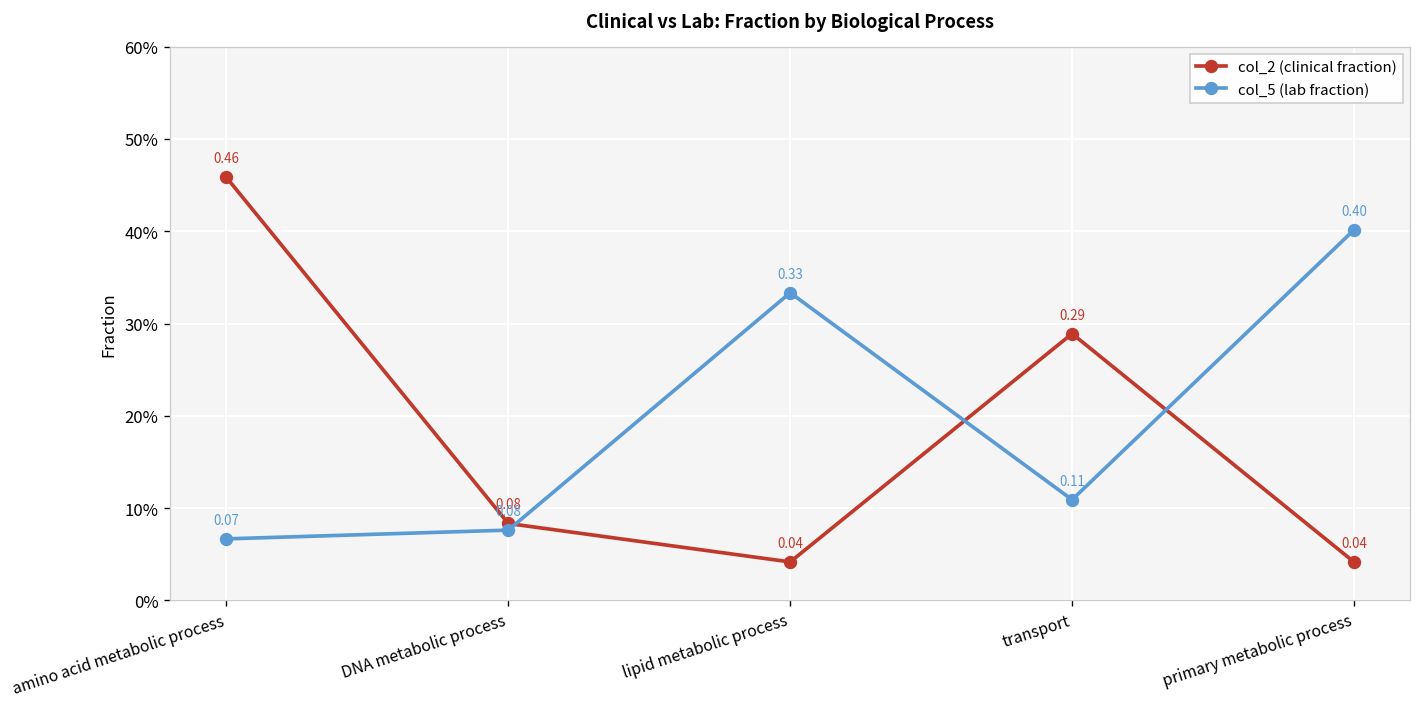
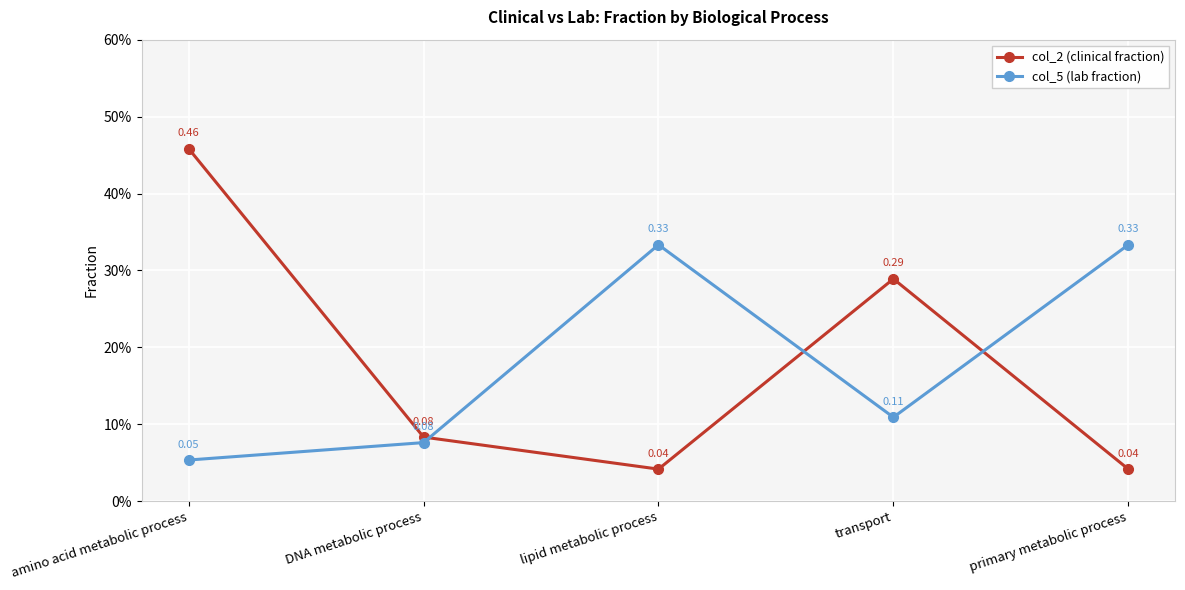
col_5 (lab fraction), amino acid metabolic process: 0.07 -> 0.05
col_5 (lab fraction), primary metabolic process: 0.40 -> 0.33
